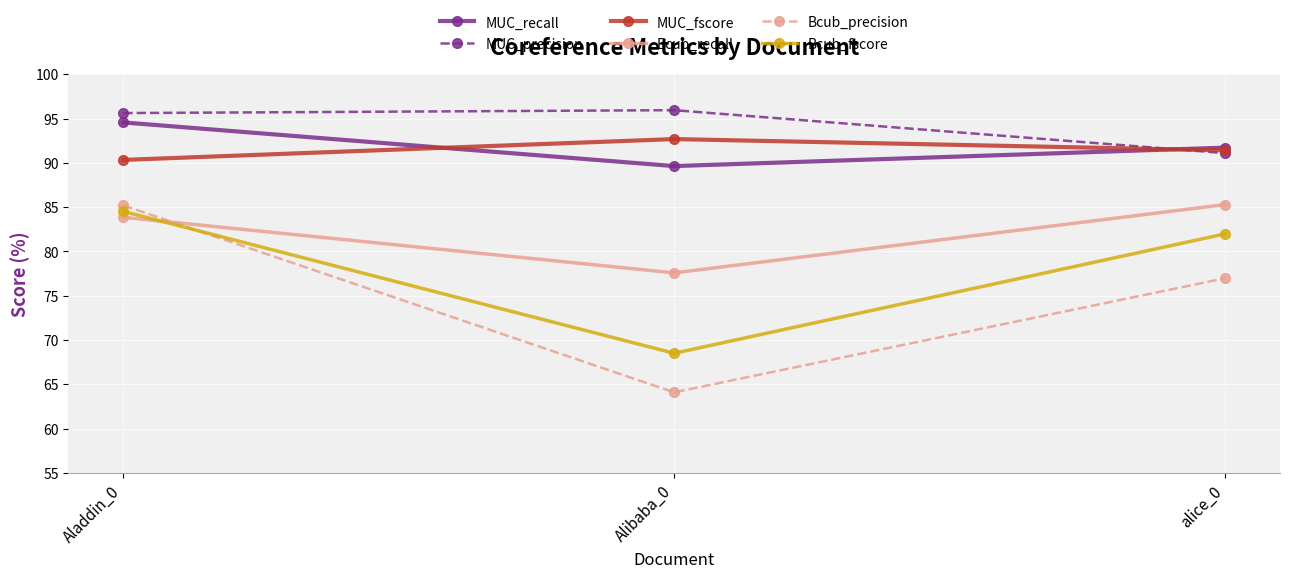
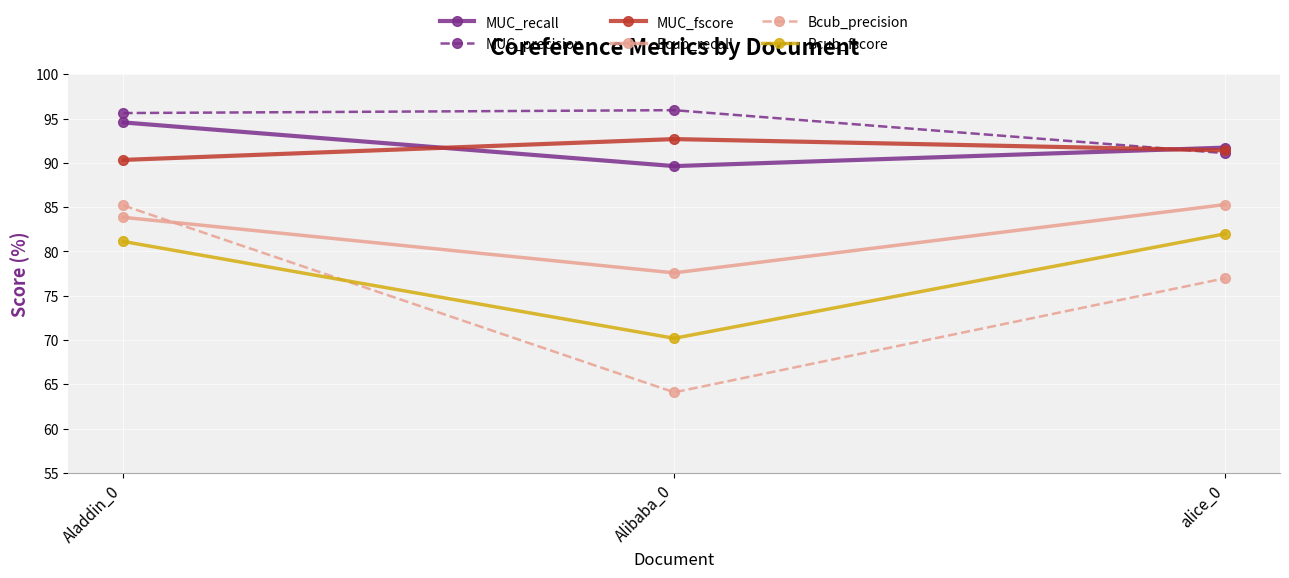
Bcub_fscore, Aladdin_0: 85 -> 81
Bcub_fscore, Alibaba_0: 69 -> 70
